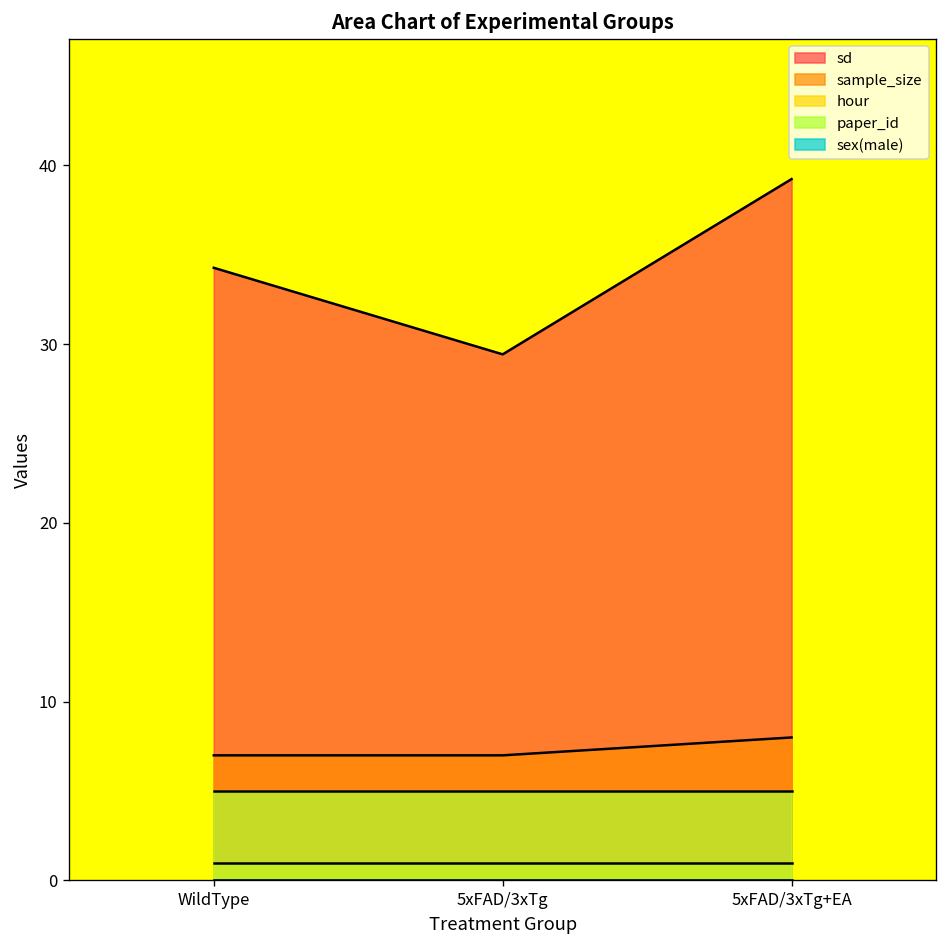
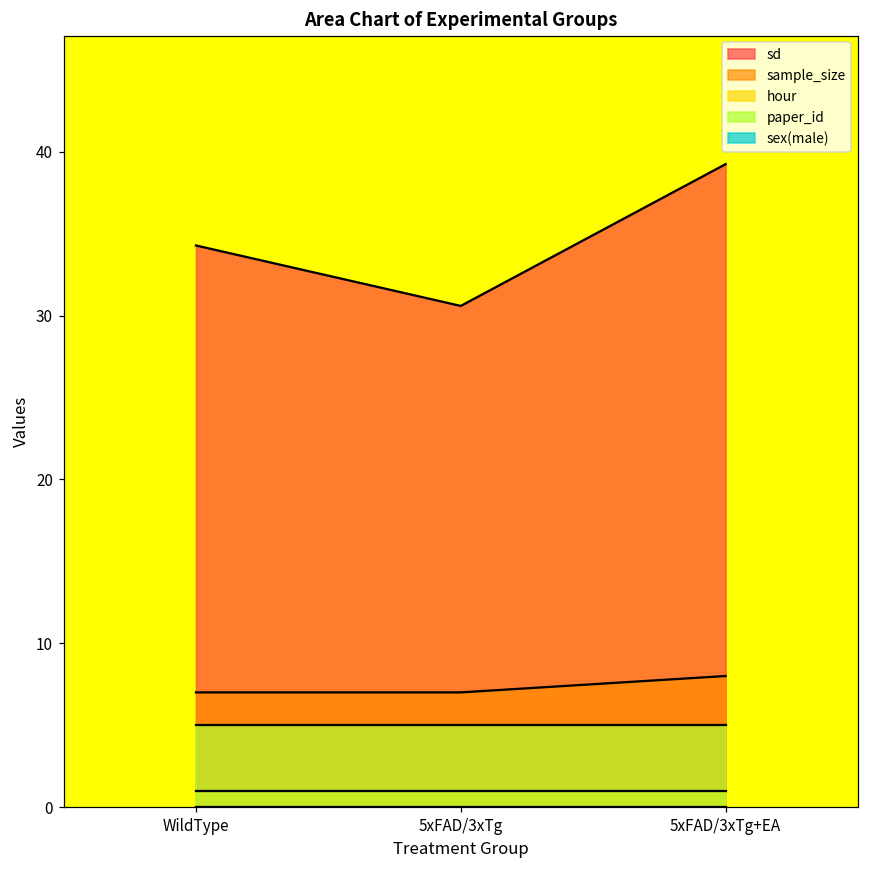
sd, 5xFAD/3xTg: 29.4 -> 30.6
